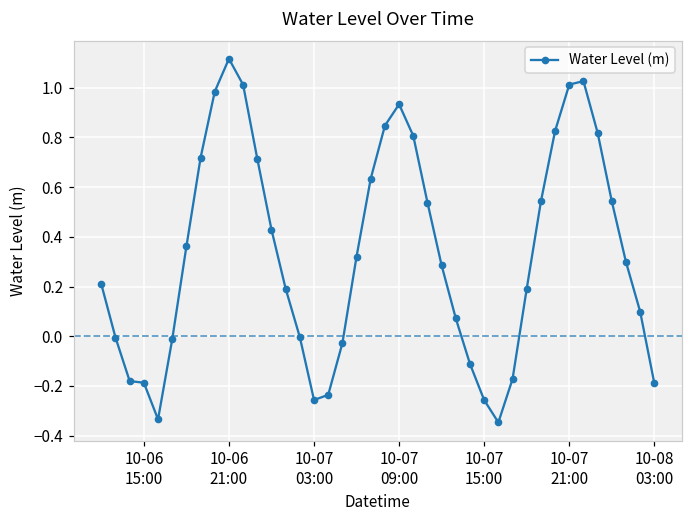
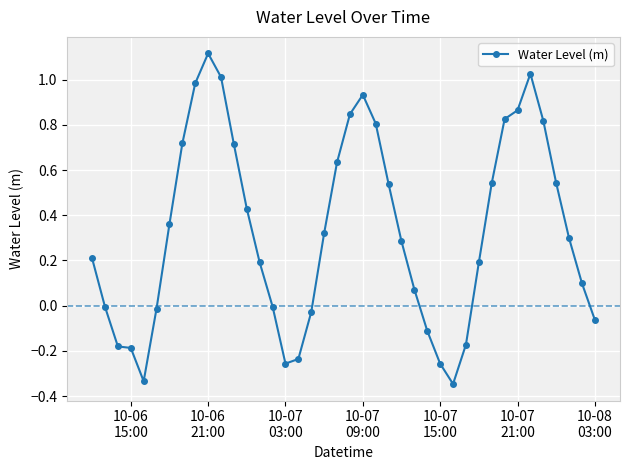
10-07 21:00: 1.01 -> 0.86
10-08 03:00: -0.19 -> -0.06
